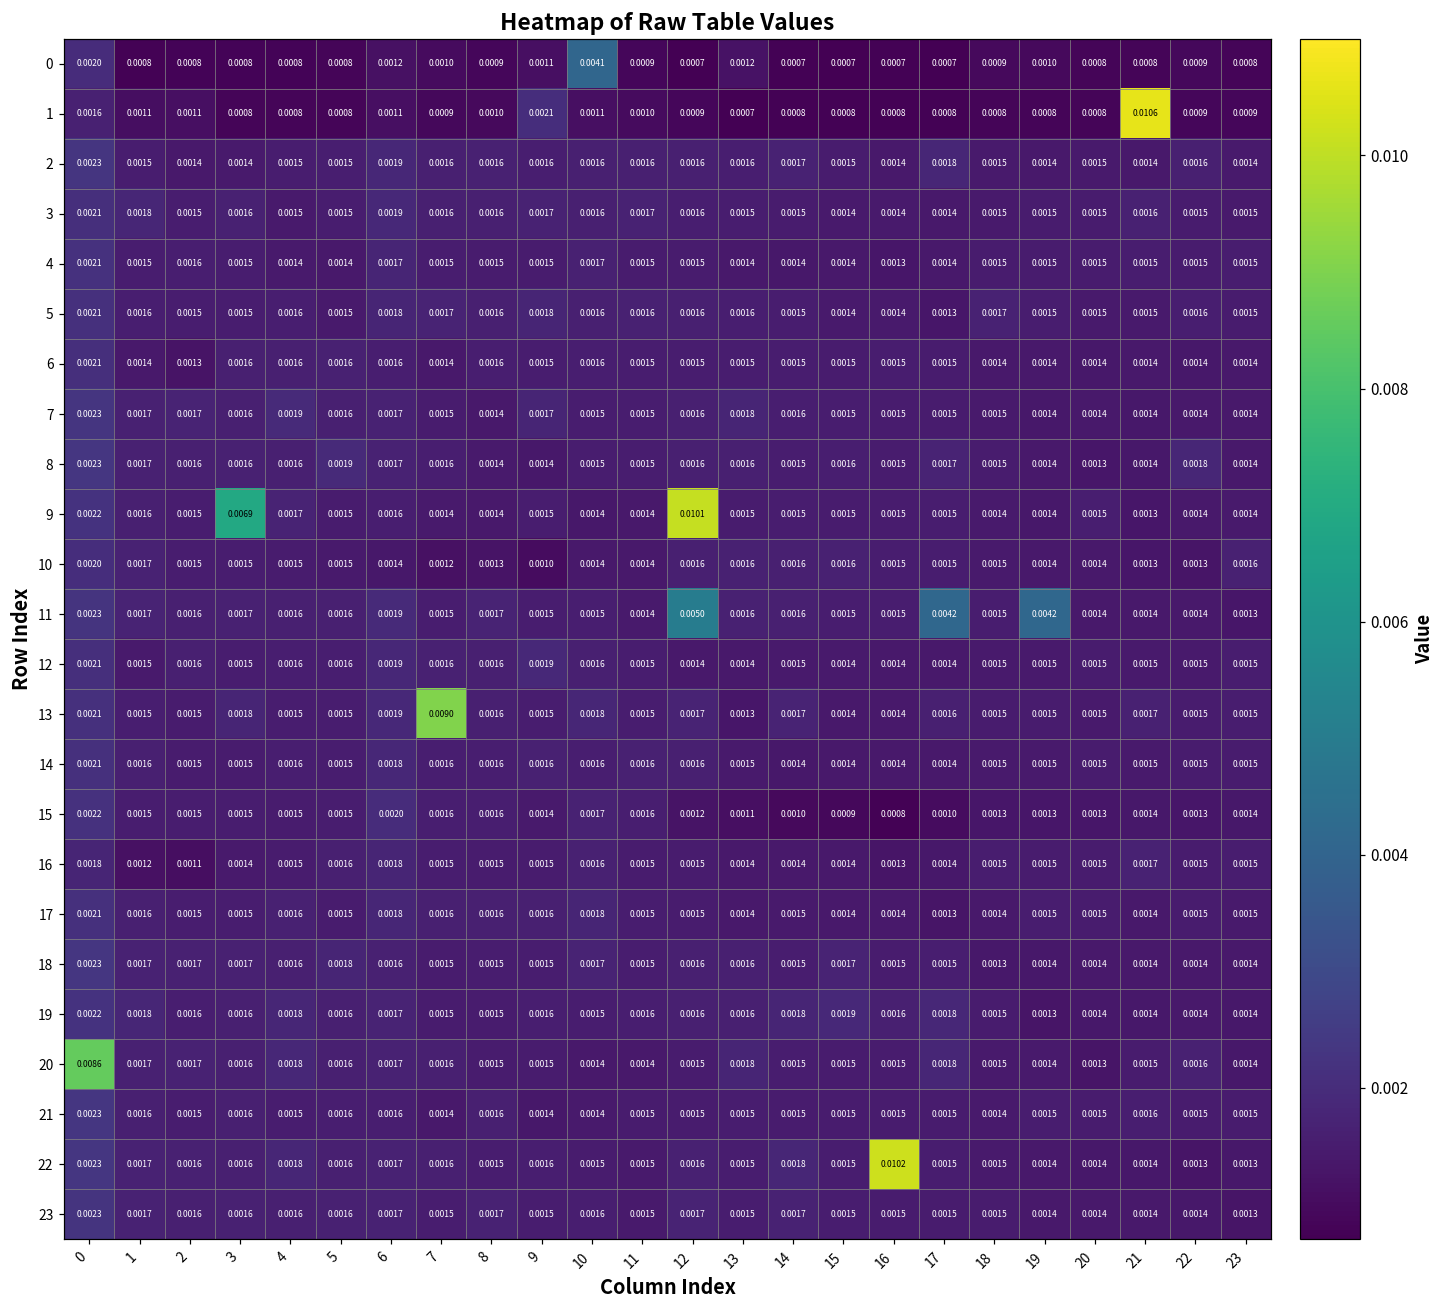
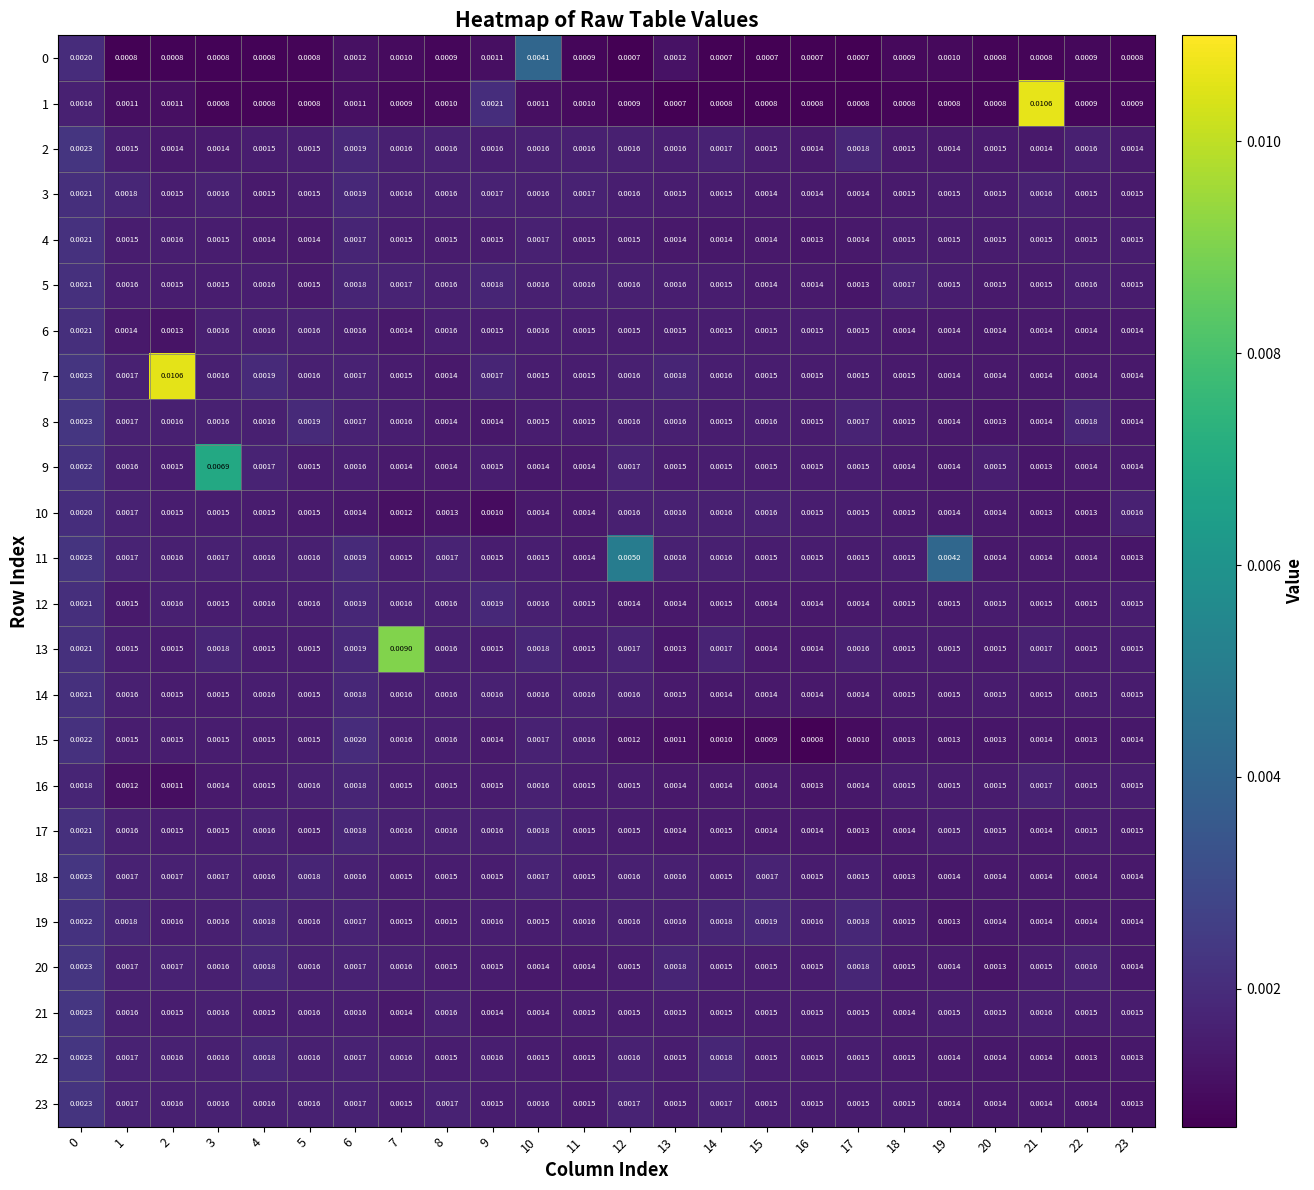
7, 2: 0.0017 -> 0.0106
9, 12: 0.0101 -> 0.0017
11, 17: 0.0042 -> 0.0015
20, 0: 0.0086 -> 0.0023
22, 16: 0.0102 -> 0.0015
